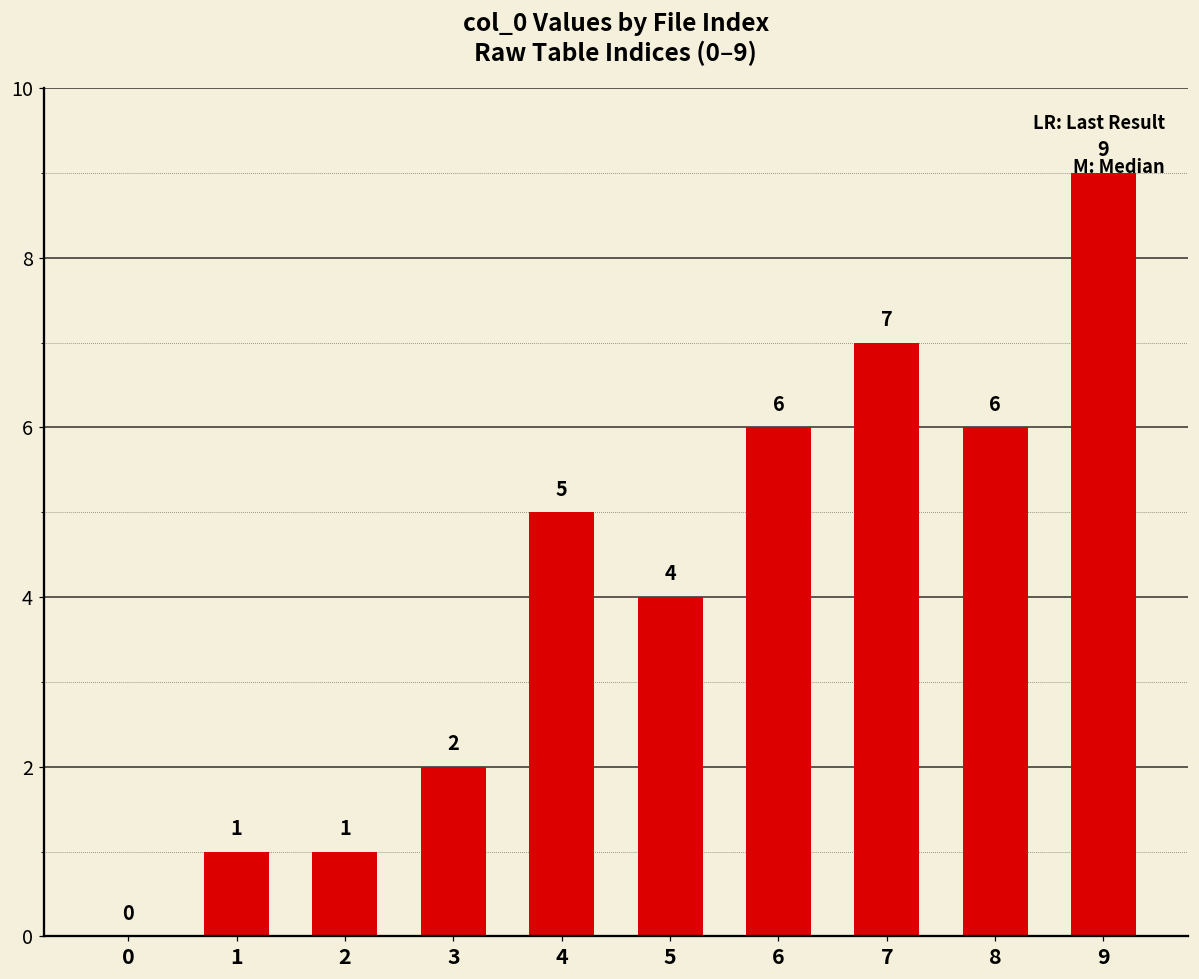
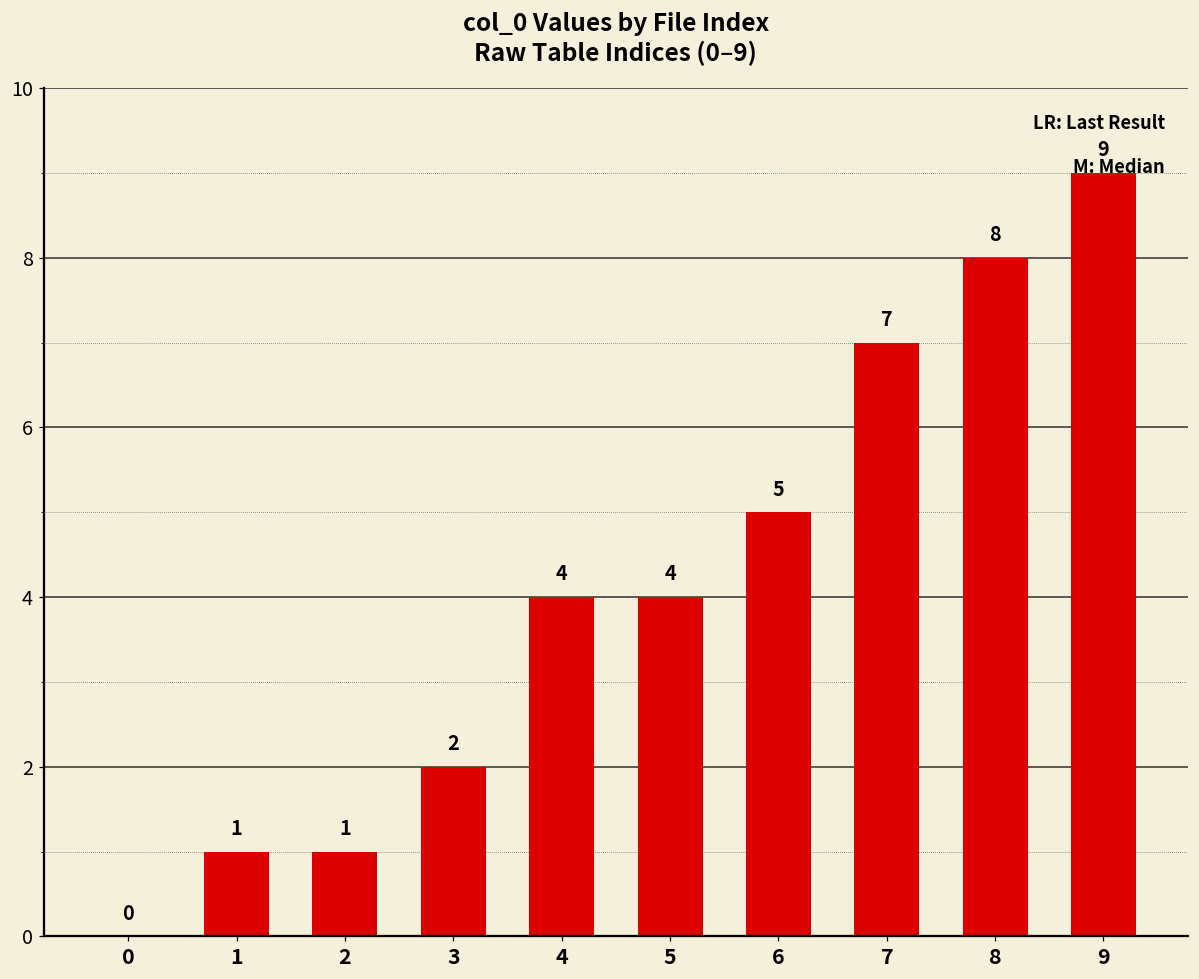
4: 5 -> 4
6: 6 -> 5
8: 6 -> 8
